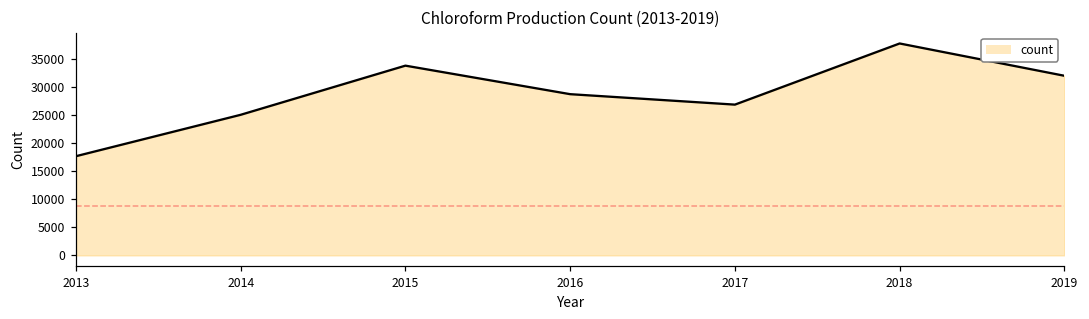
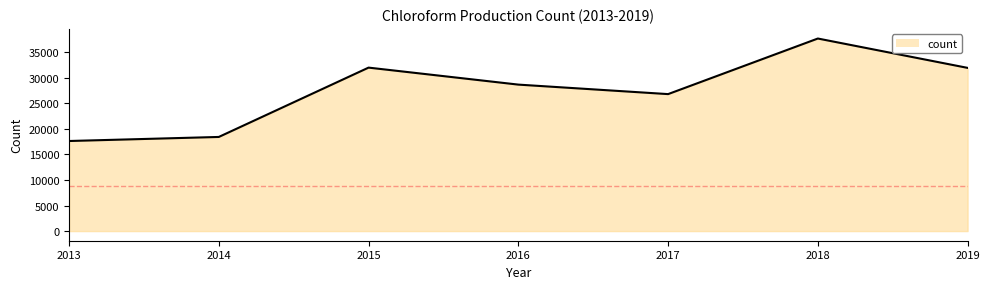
2014: 25000 -> 18000
2015: 34000 -> 32000
